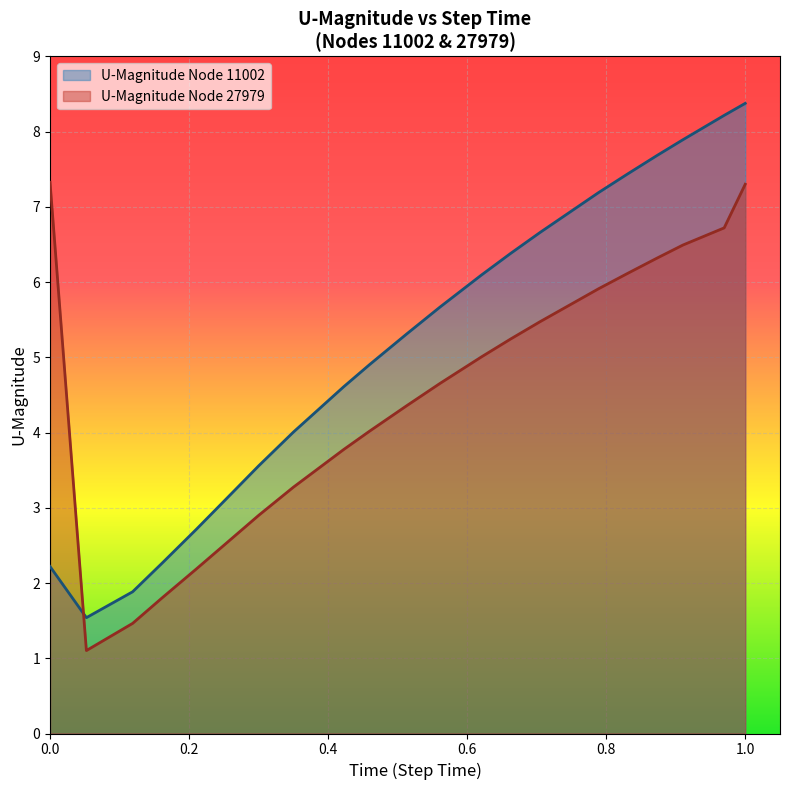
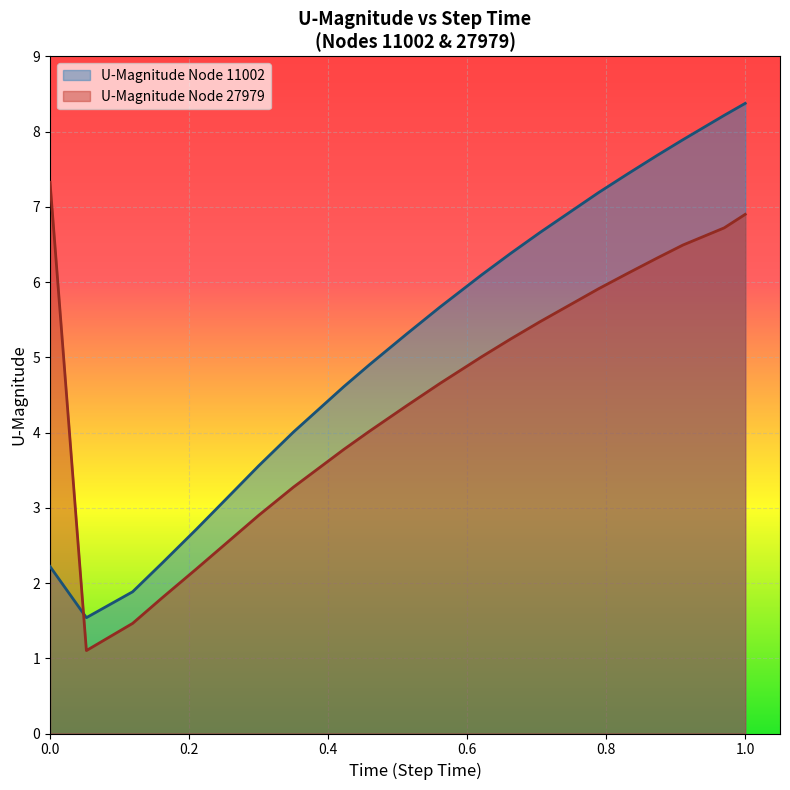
U-Magnitude Node 27979, 1.0: 7.3 -> 6.9
